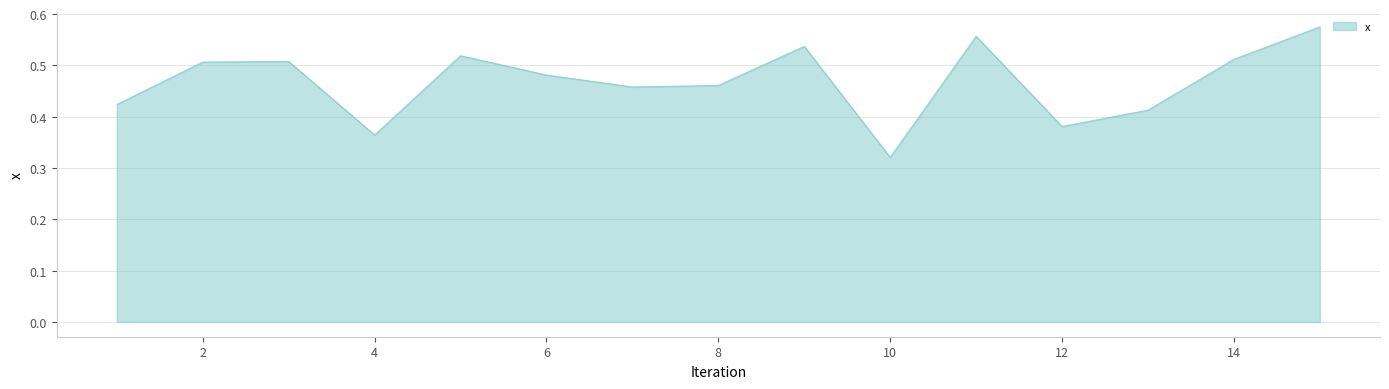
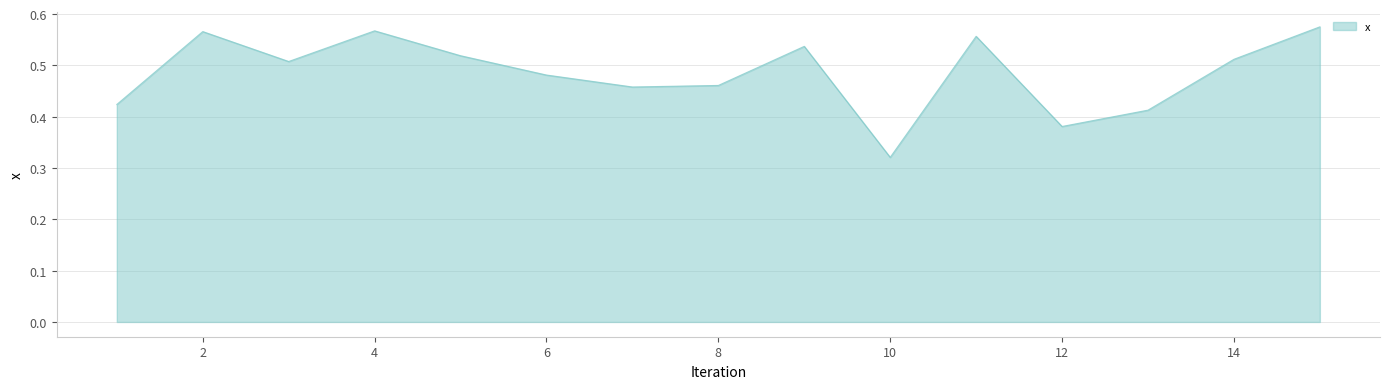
2: 0.51 -> 0.57
4: 0.36 -> 0.57
